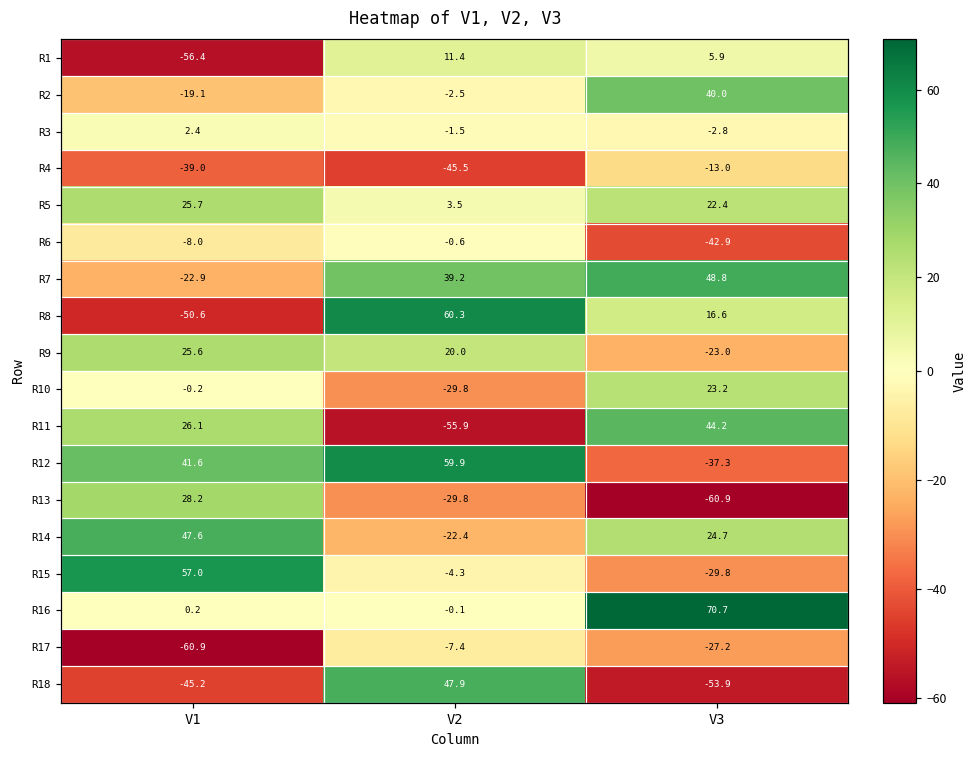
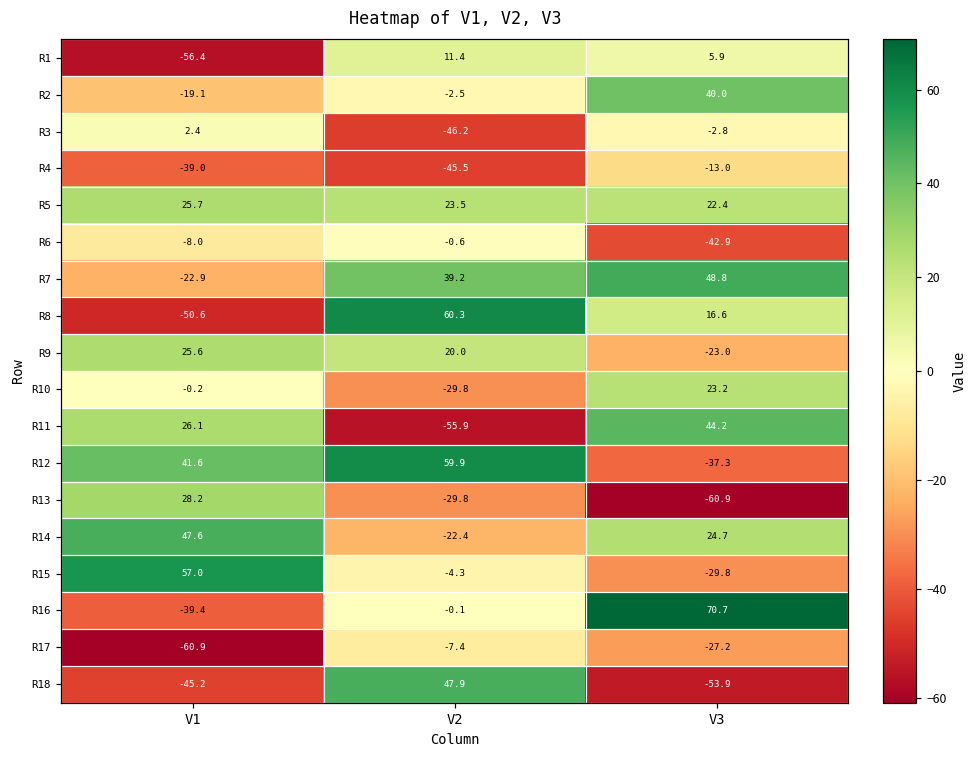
R3, V2: -1.5 -> -46.2
R5, V2: 3.5 -> 23.5
R16, V1: 0.2 -> -39.4
